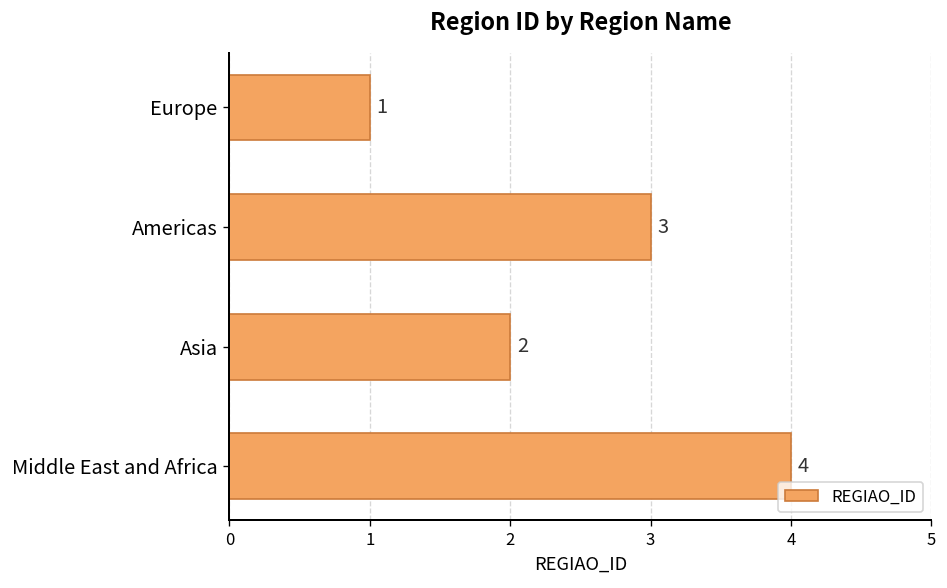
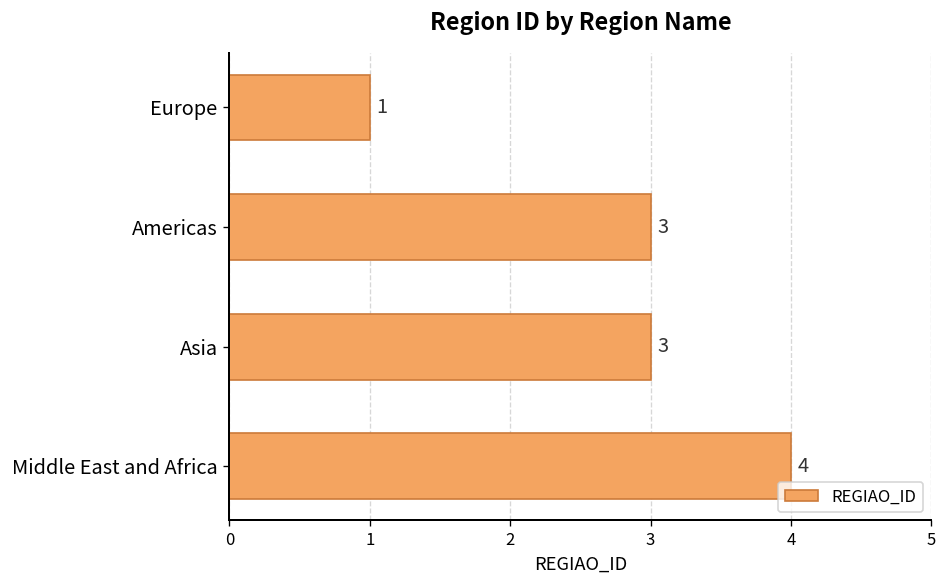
Asia: 2 -> 3
